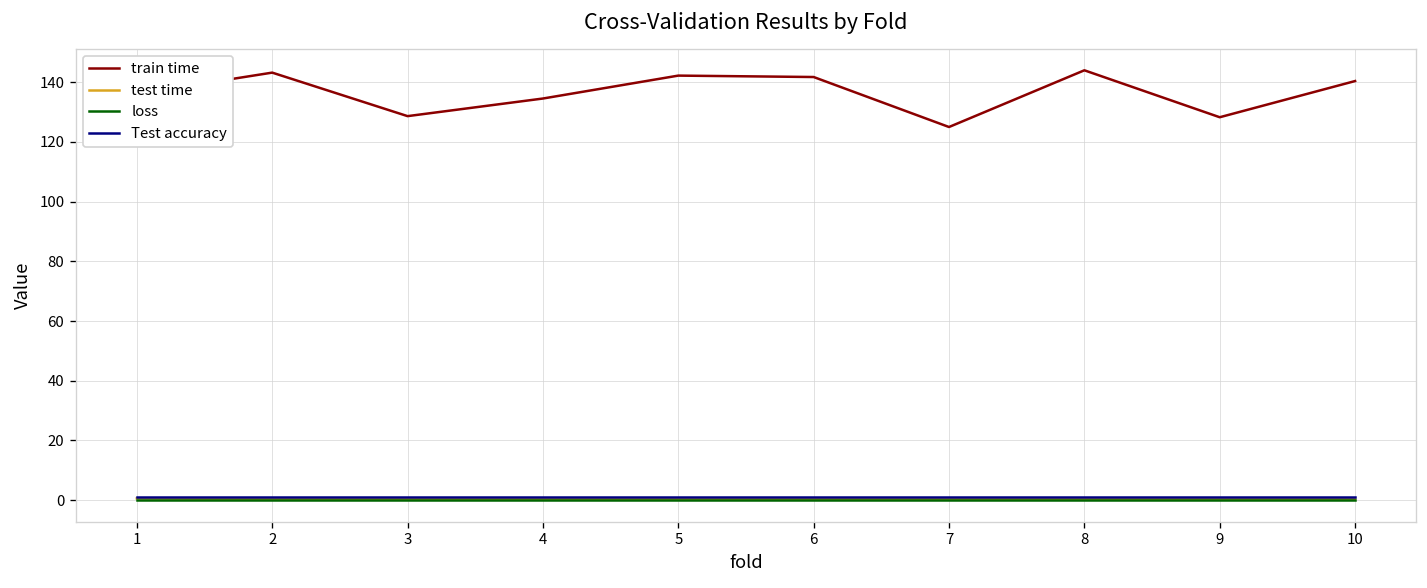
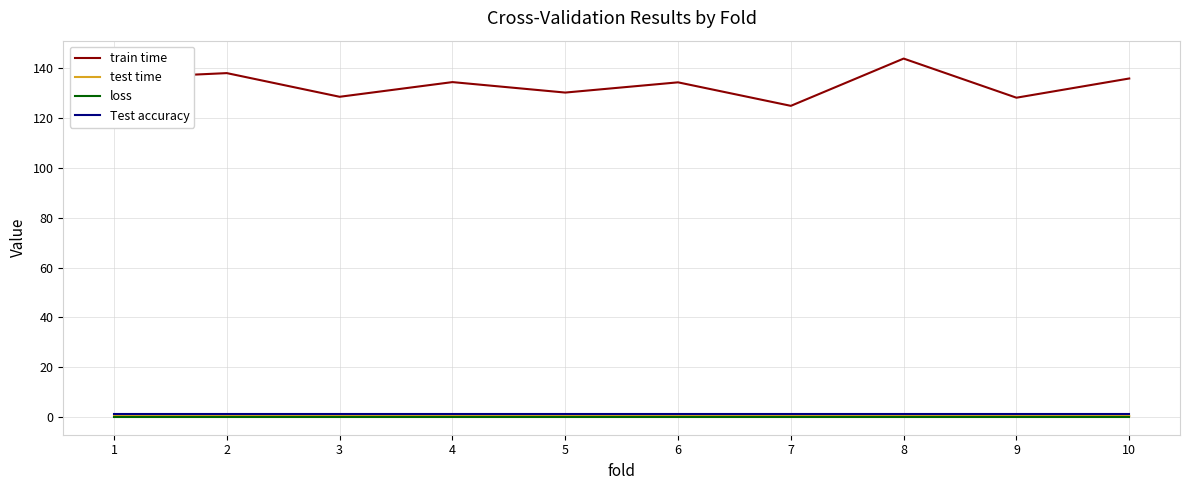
train time, 2: 143 -> 138
train time, 5: 142 -> 130
train time, 6: 142 -> 134
train time, 10: 140 -> 136
